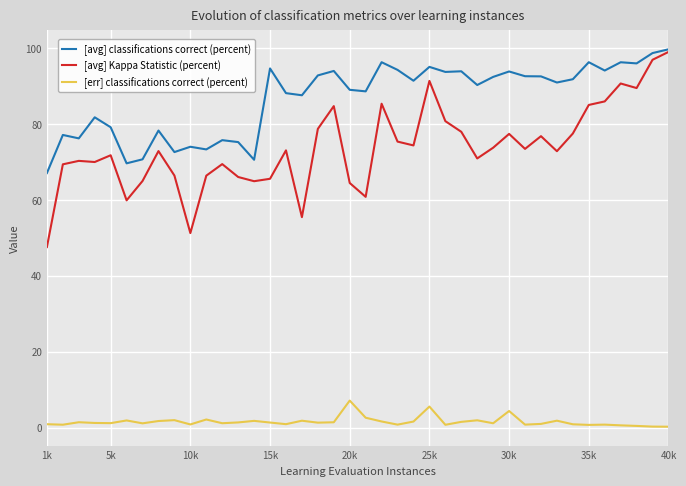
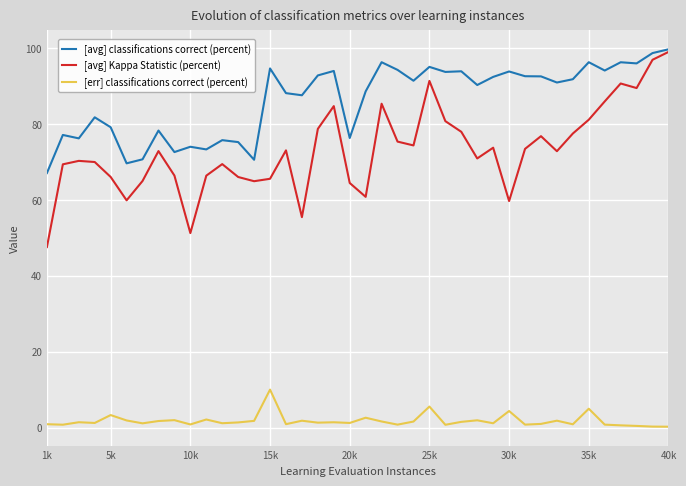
[avg] Kappa Statistic (percent), 5k: 72 -> 66
[err] classifications correct (percent), 5k: 1 -> 3
[err] classifications correct (percent), 15k: 1 -> 10
[avg] classifications correct (percent), 20k: 89 -> 76
[err] classifications correct (percent), 20k: 7 -> 1
[avg] Kappa Statistic (percent), 30k: 77 -> 60
[avg] Kappa Statistic (percent), 35k: 85 -> 81
[err] classifications correct (percent), 35k: 1 -> 5
